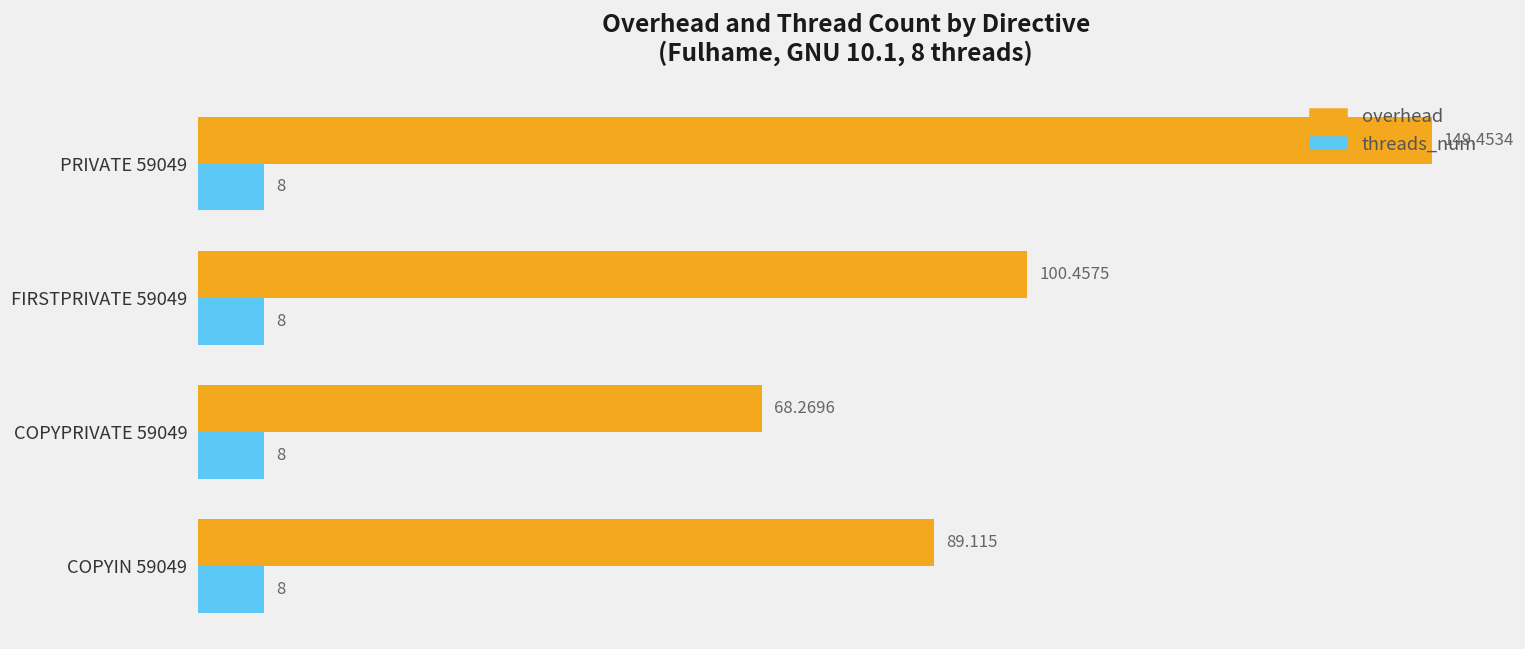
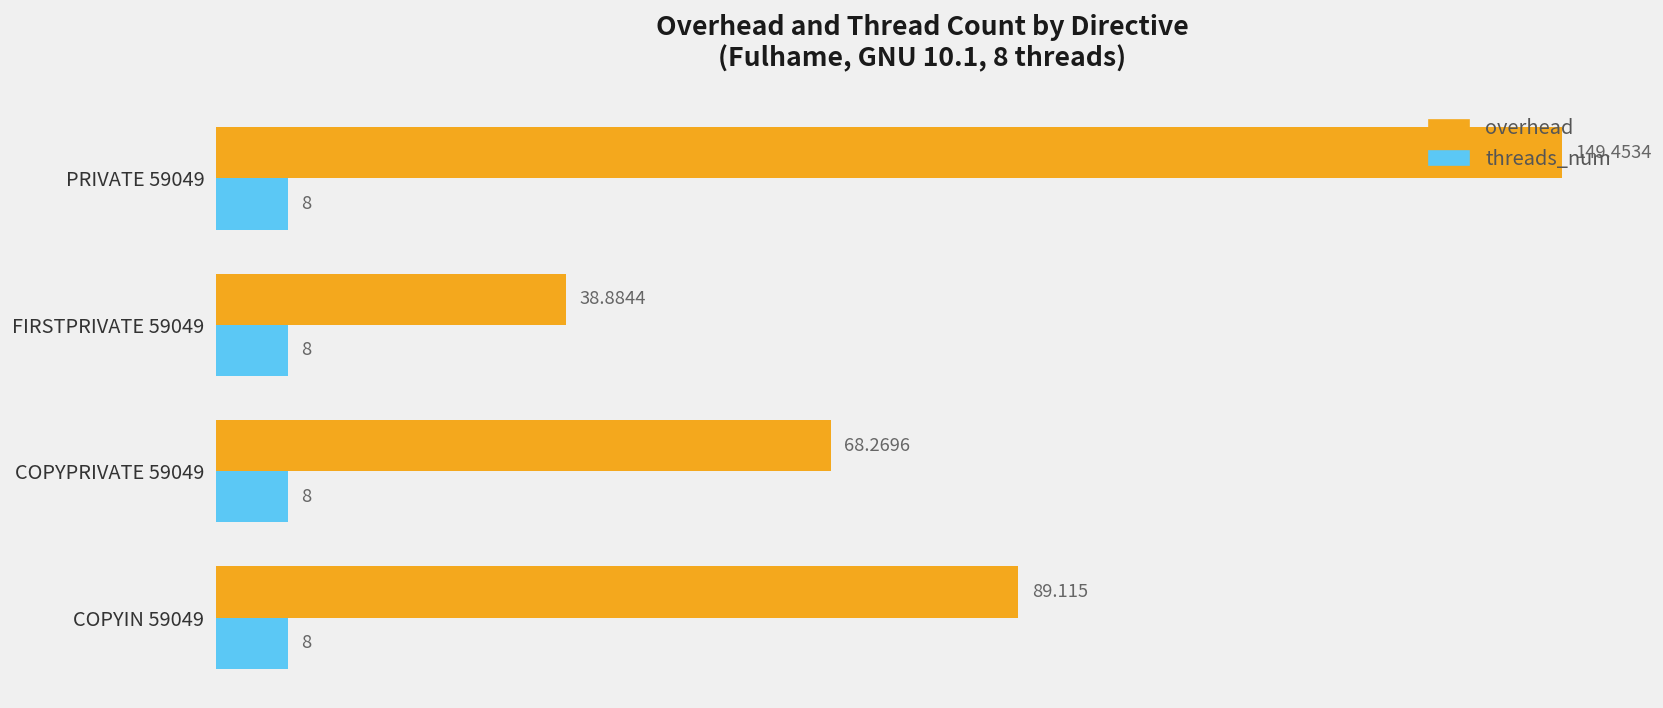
overhead, FIRSTPRIVATE 59049: 100.4575 -> 38.8844
